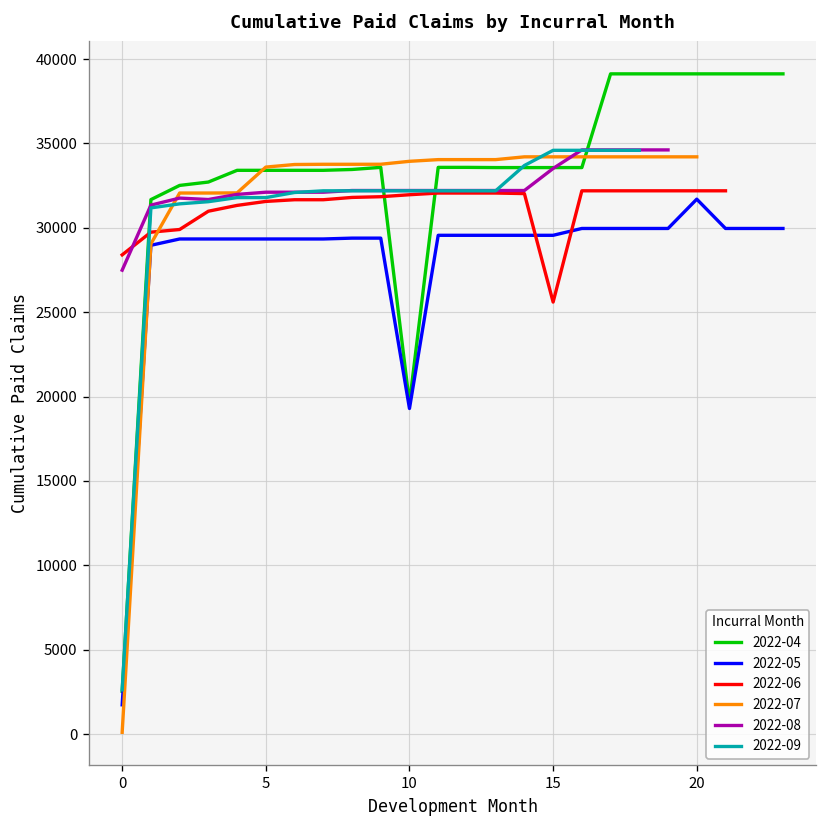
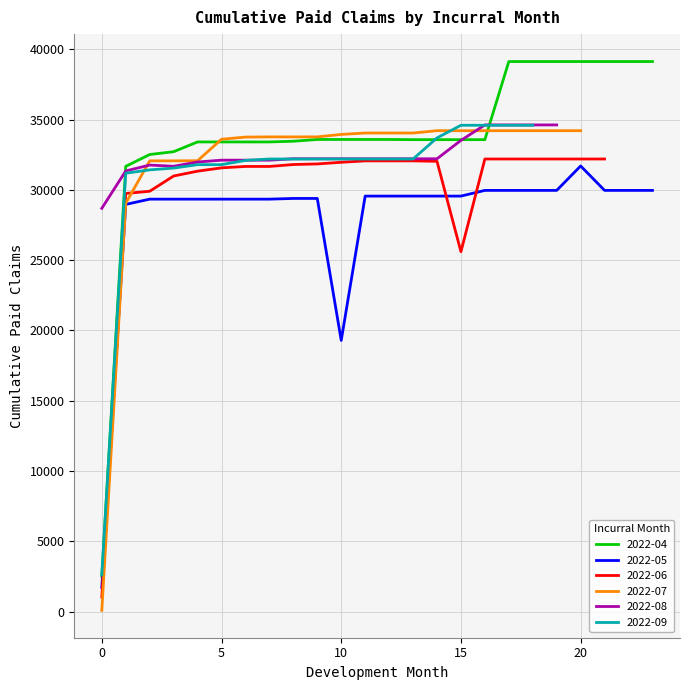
2022-06, 0: 28400 -> 1000
2022-08, 0: 27500 -> 28700
2022-04, 10: 19600 -> 33600
